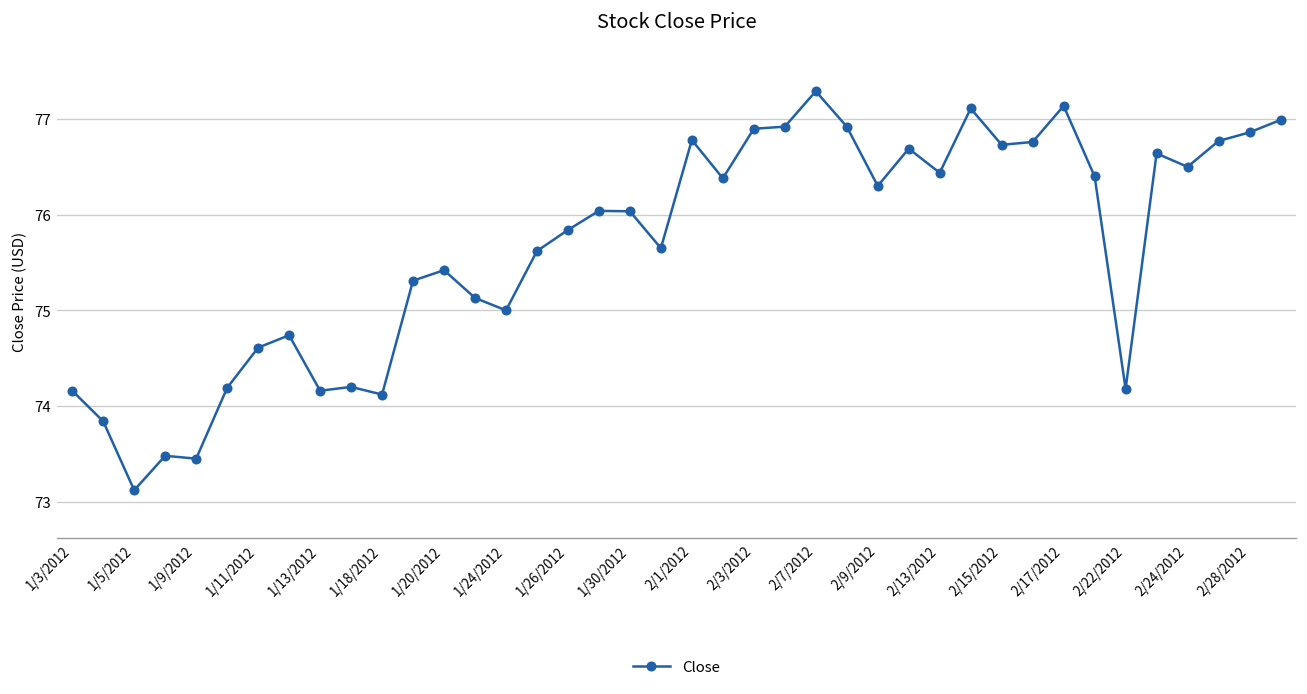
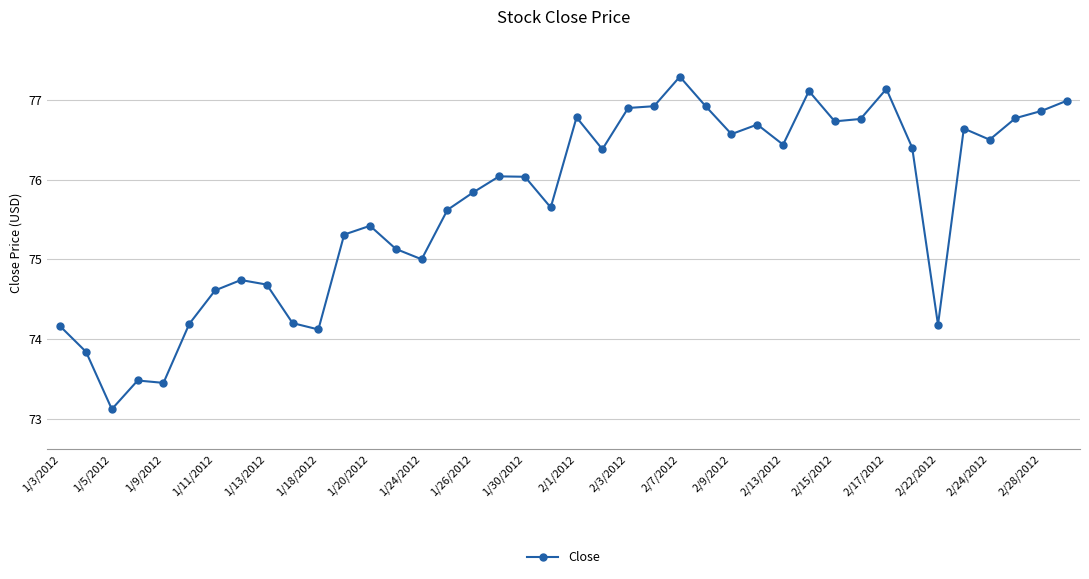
1/13/2012: 74.2 -> 74.7
2/9/2012: 76.3 -> 76.6
